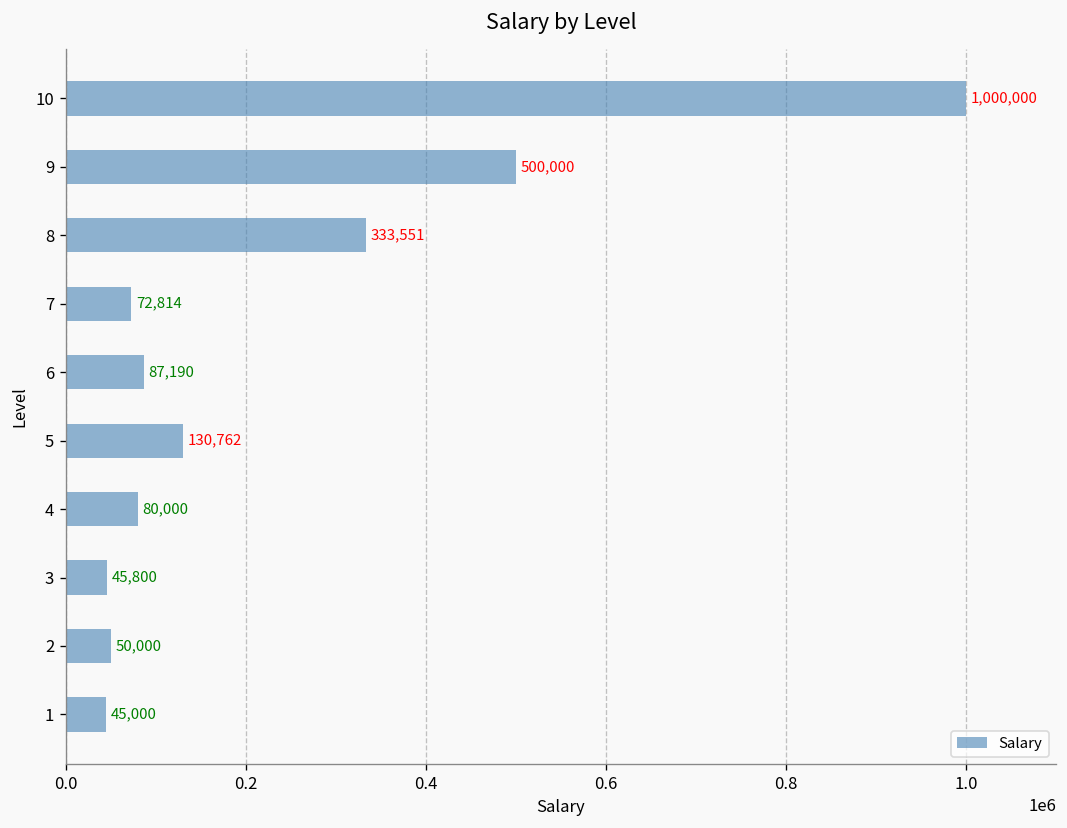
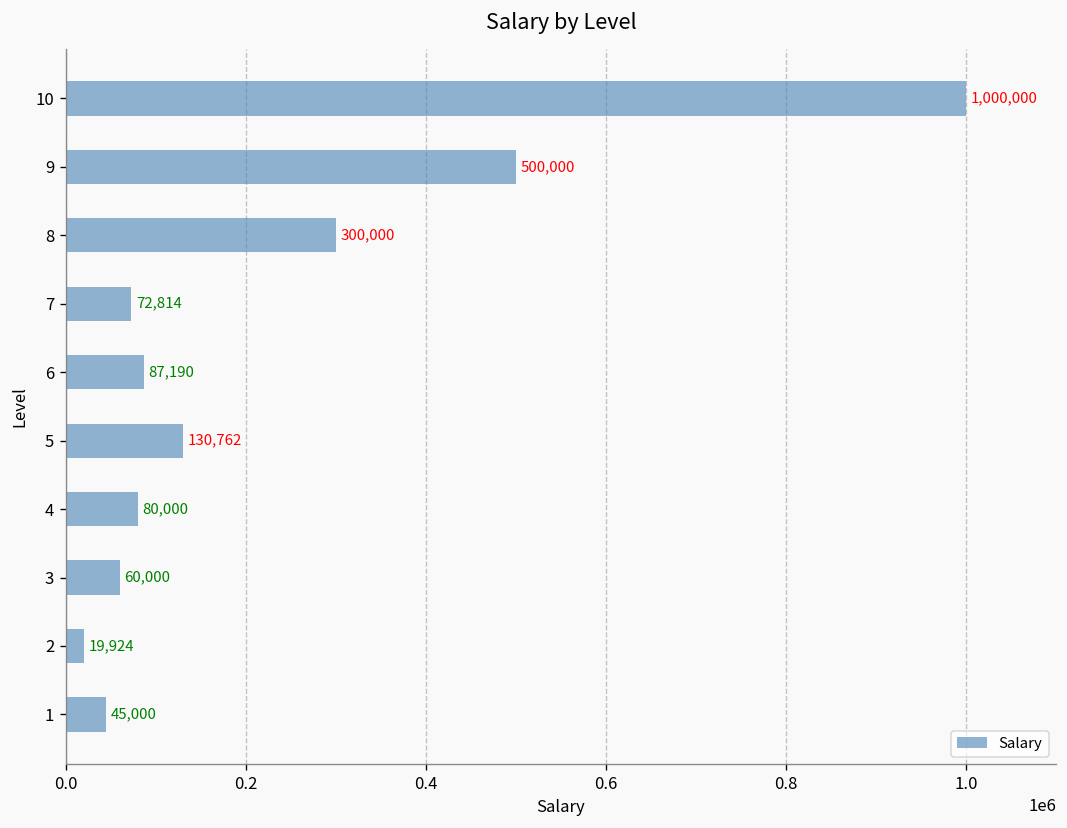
8: 333,551 -> 300,000
3: 45,800 -> 60,000
2: 50,000 -> 19,924
